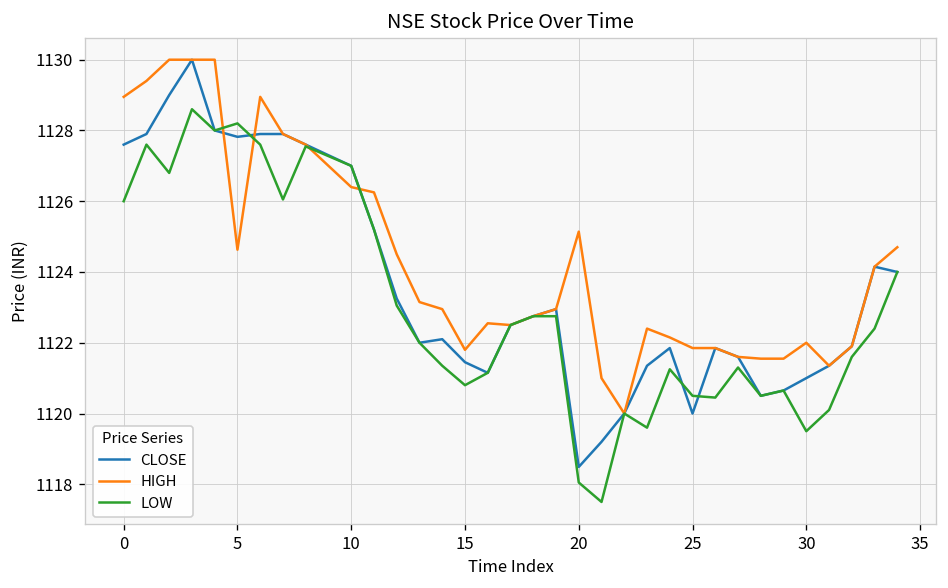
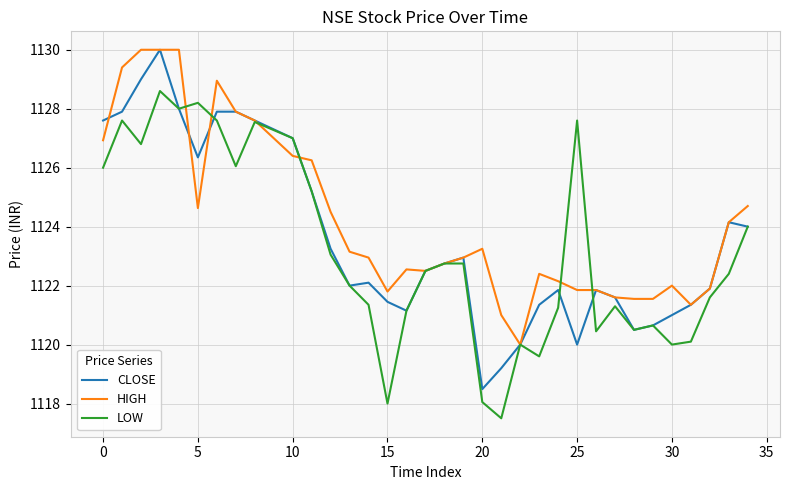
HIGH, 0: 1129.0 -> 1126.9
CLOSE, 5: 1127.8 -> 1126.4
LOW, 15: 1120.8 -> 1118.0
HIGH, 20: 1125.1 -> 1123.3
LOW, 25: 1120.5 -> 1127.6
LOW, 30: 1119.5 -> 1120.0
